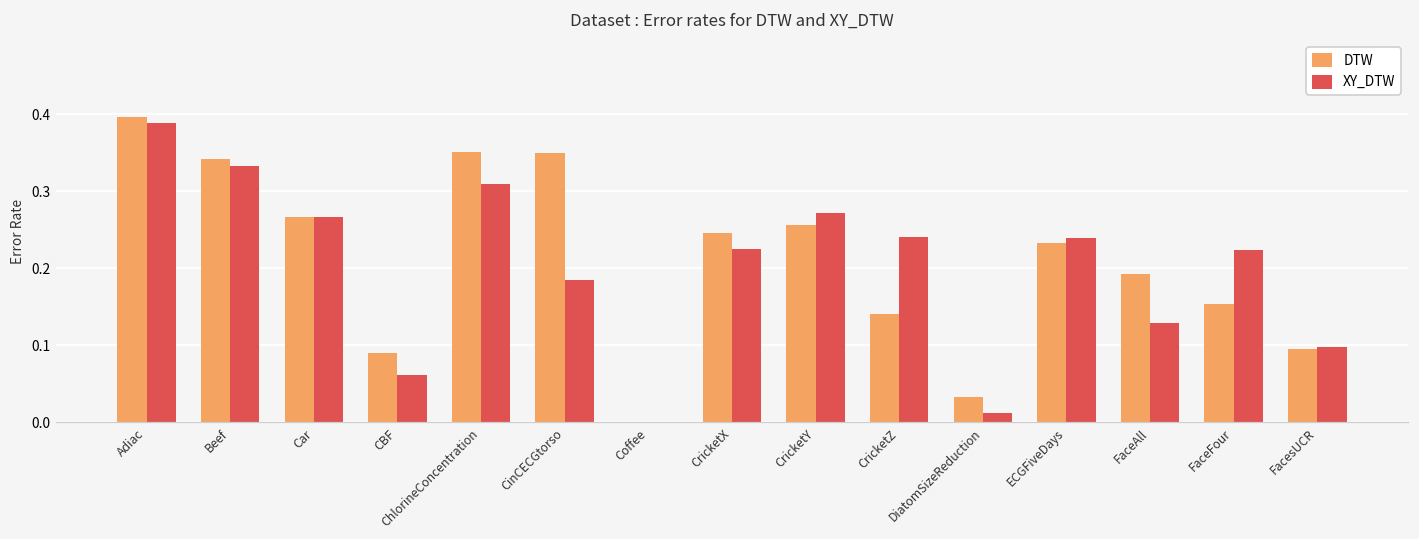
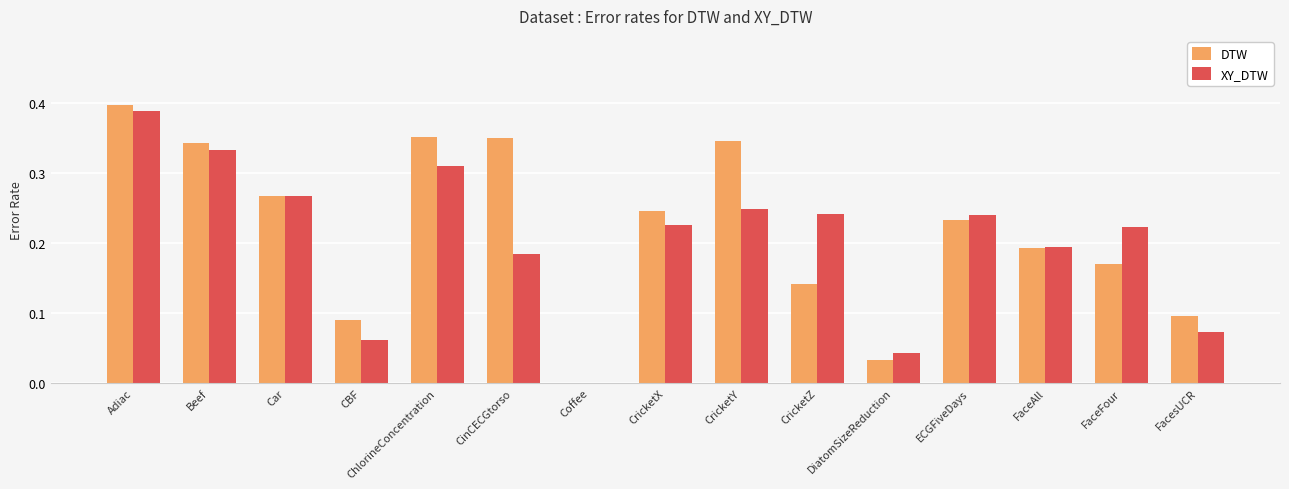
DTW, CricketY: 0.26 -> 0.35
XY_DTW, CricketY: 0.27 -> 0.25
XY_DTW, DiatomSizeReduction: 0.01 -> 0.04
XY_DTW, FaceAll: 0.13 -> 0.19
DTW, FaceFour: 0.15 -> 0.17
XY_DTW, FacesUCR: 0.10 -> 0.07
